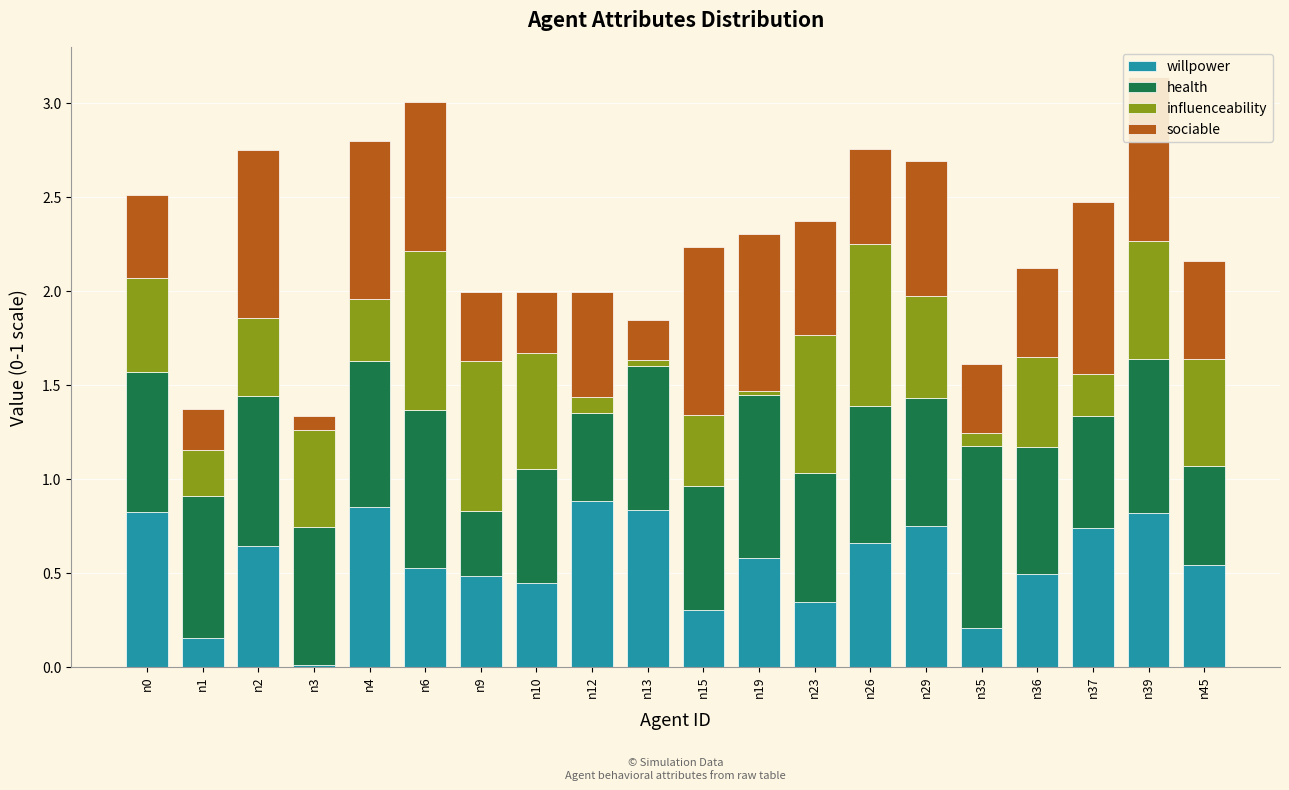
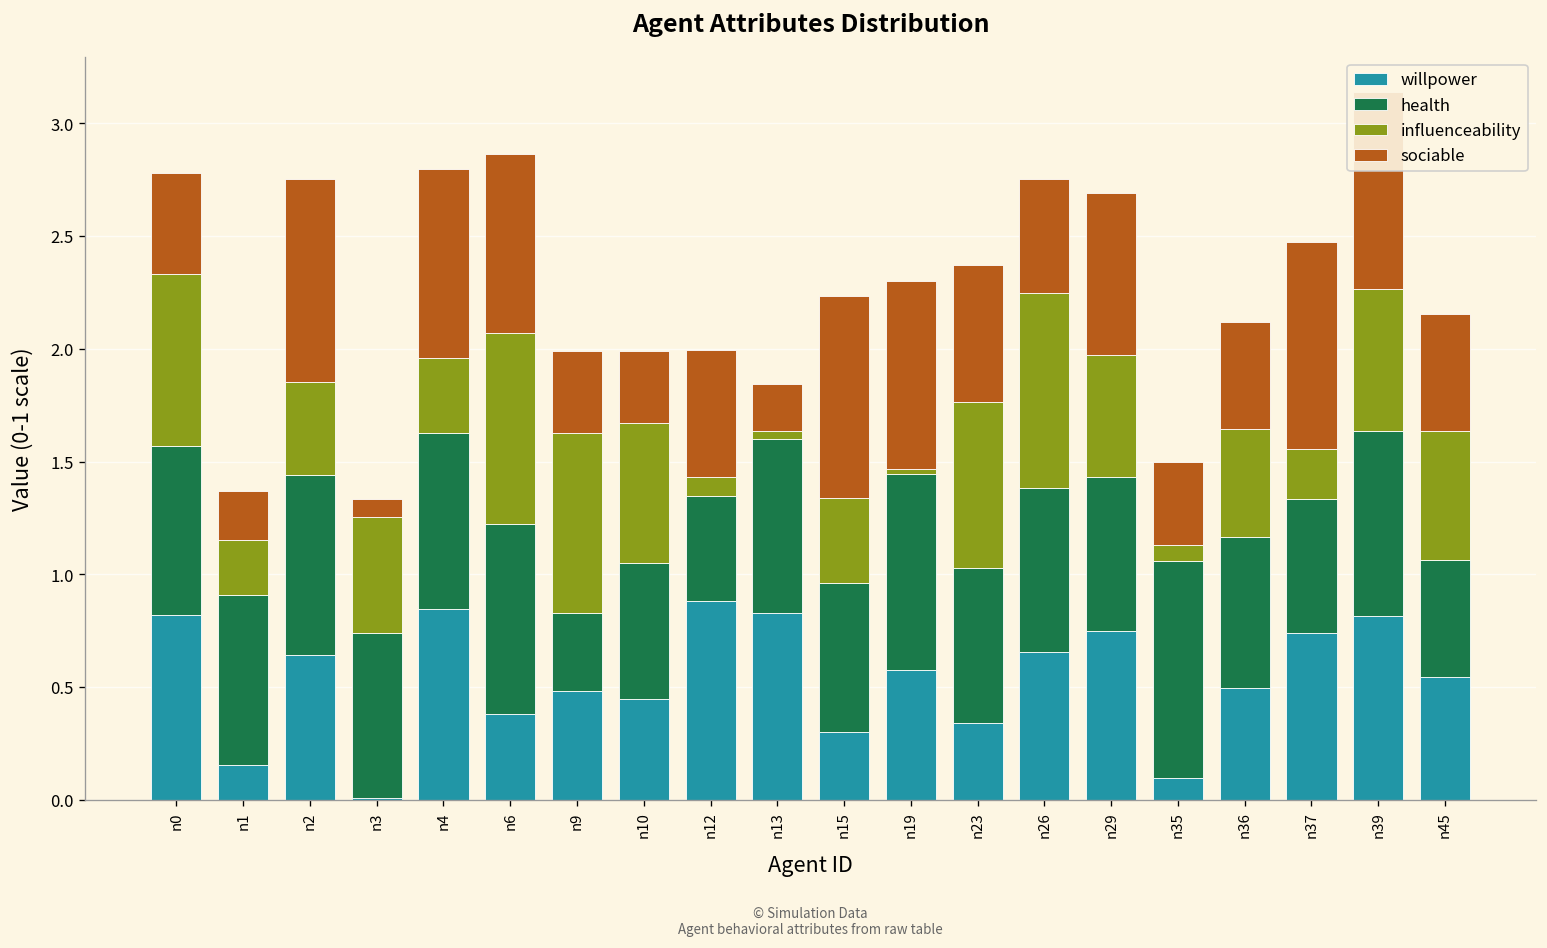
influenceability, n0: 0.50 -> 0.77
willpower, n6: 0.52 -> 0.38
willpower, n35: 0.21 -> 0.10
